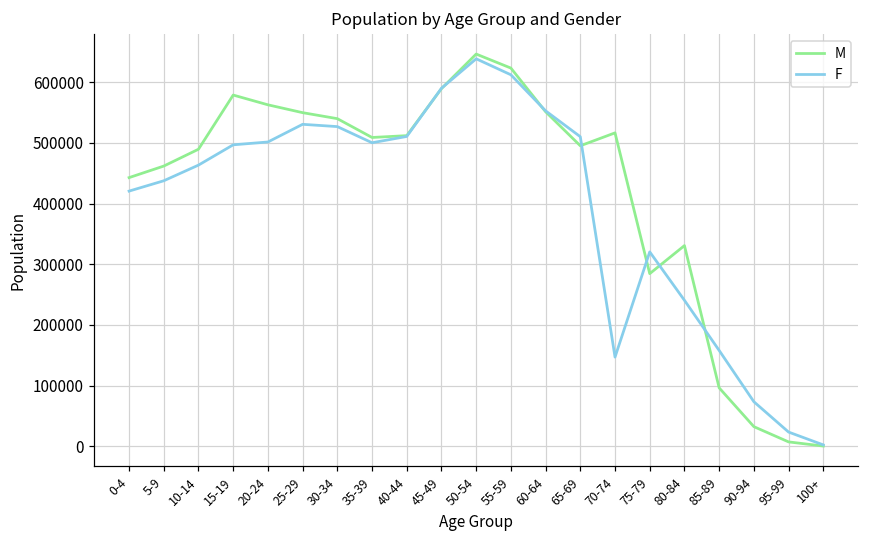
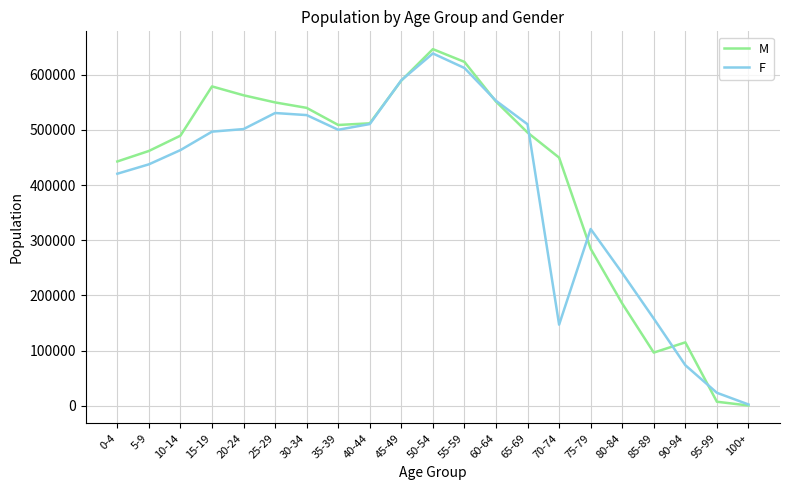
M, 70-74: 520000 -> 450000
M, 80-84: 330000 -> 190000
M, 90-94: 30000 -> 110000
